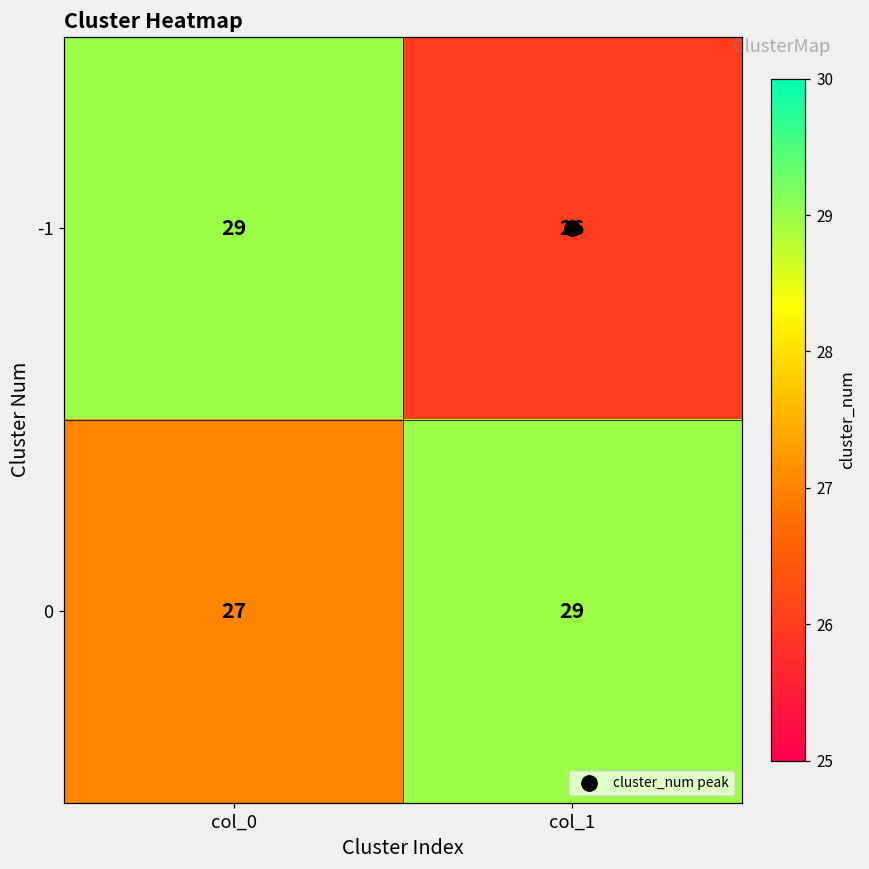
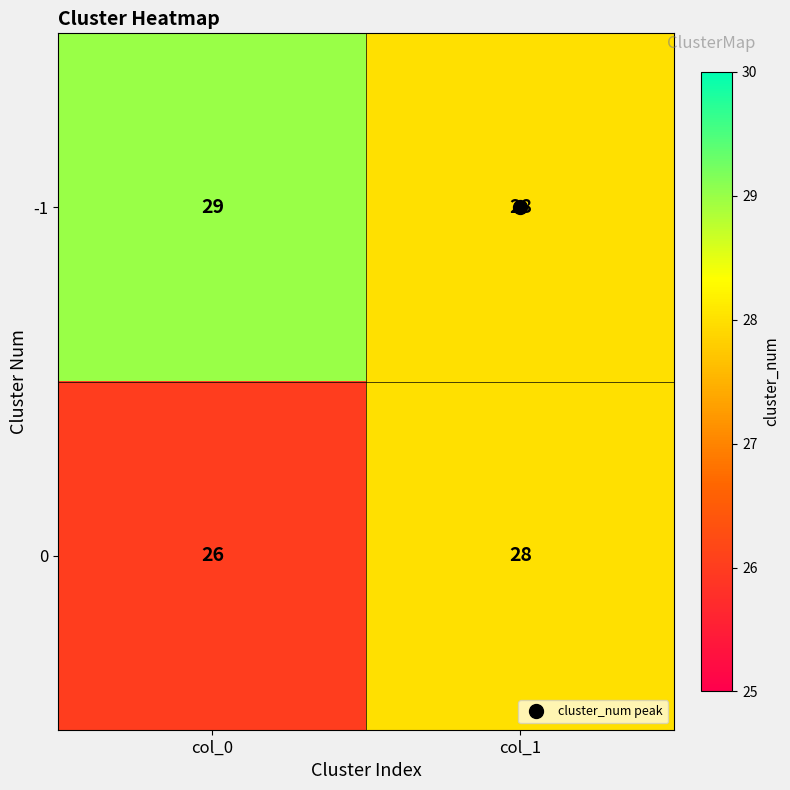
-1, col_1: 26 -> 28
0, col_0: 27 -> 26
0, col_1: 29 -> 28
